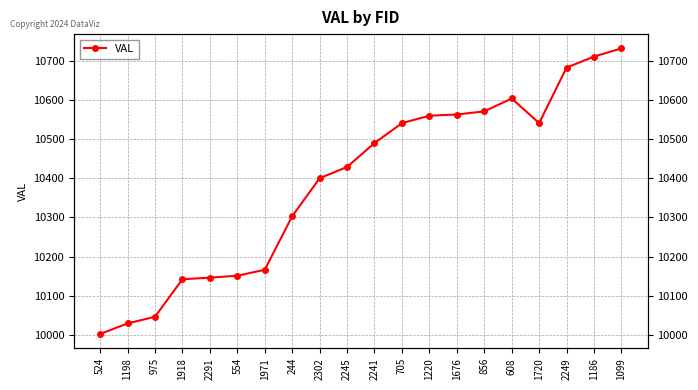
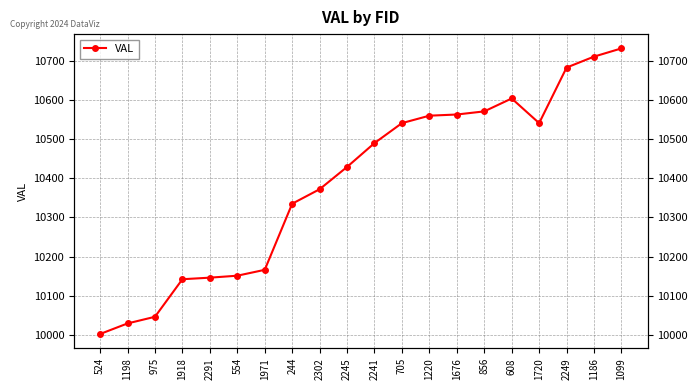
244: 10300 -> 10340
2302: 10400 -> 10370
